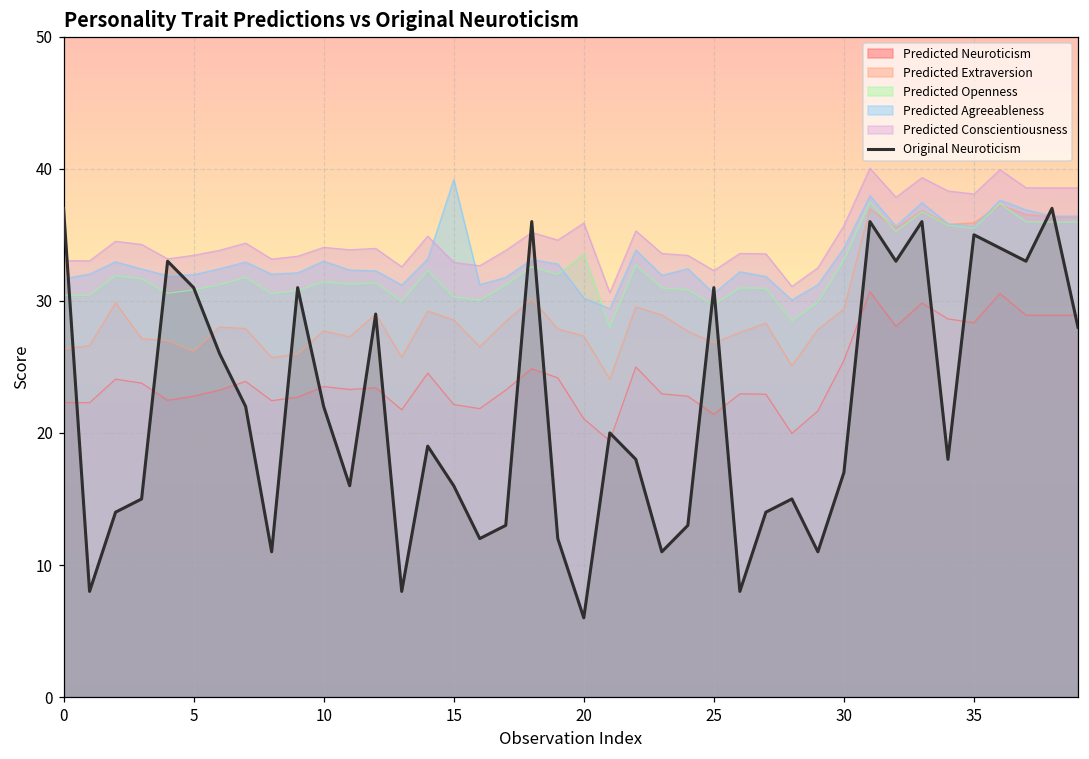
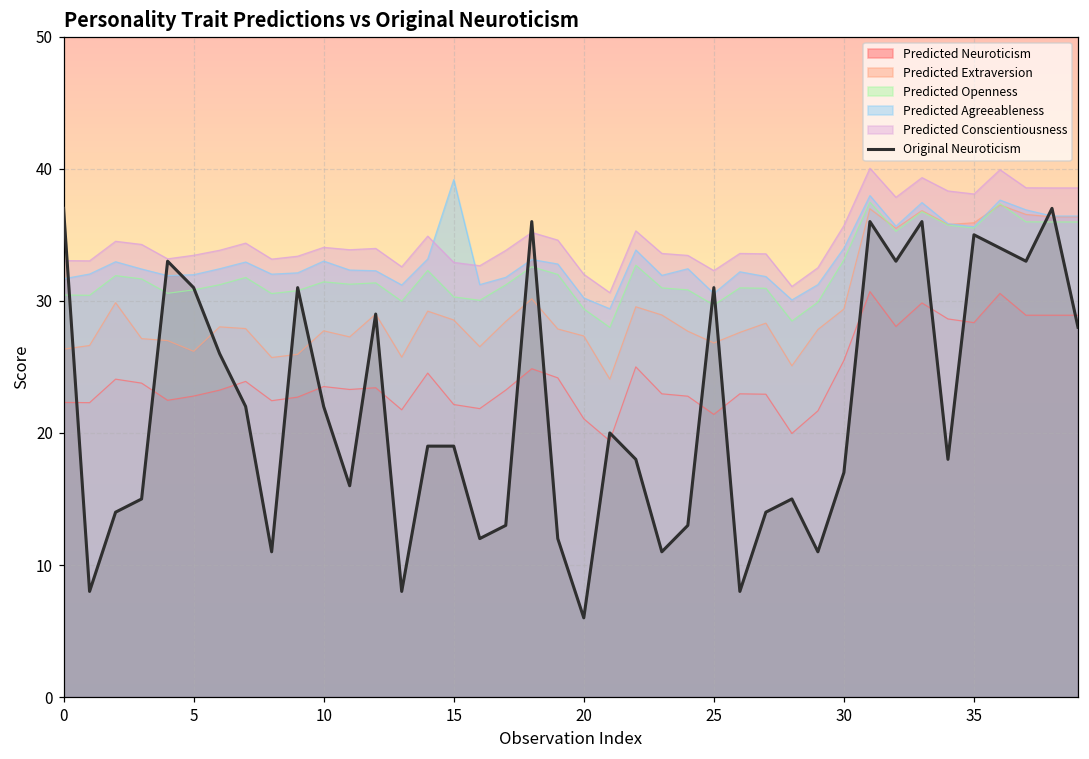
Original Neuroticism, 15: 16 -> 19
Predicted Openness, 20: 33.6 -> 29.4
Predicted Conscientiousness, 20: 35.9 -> 32.0
